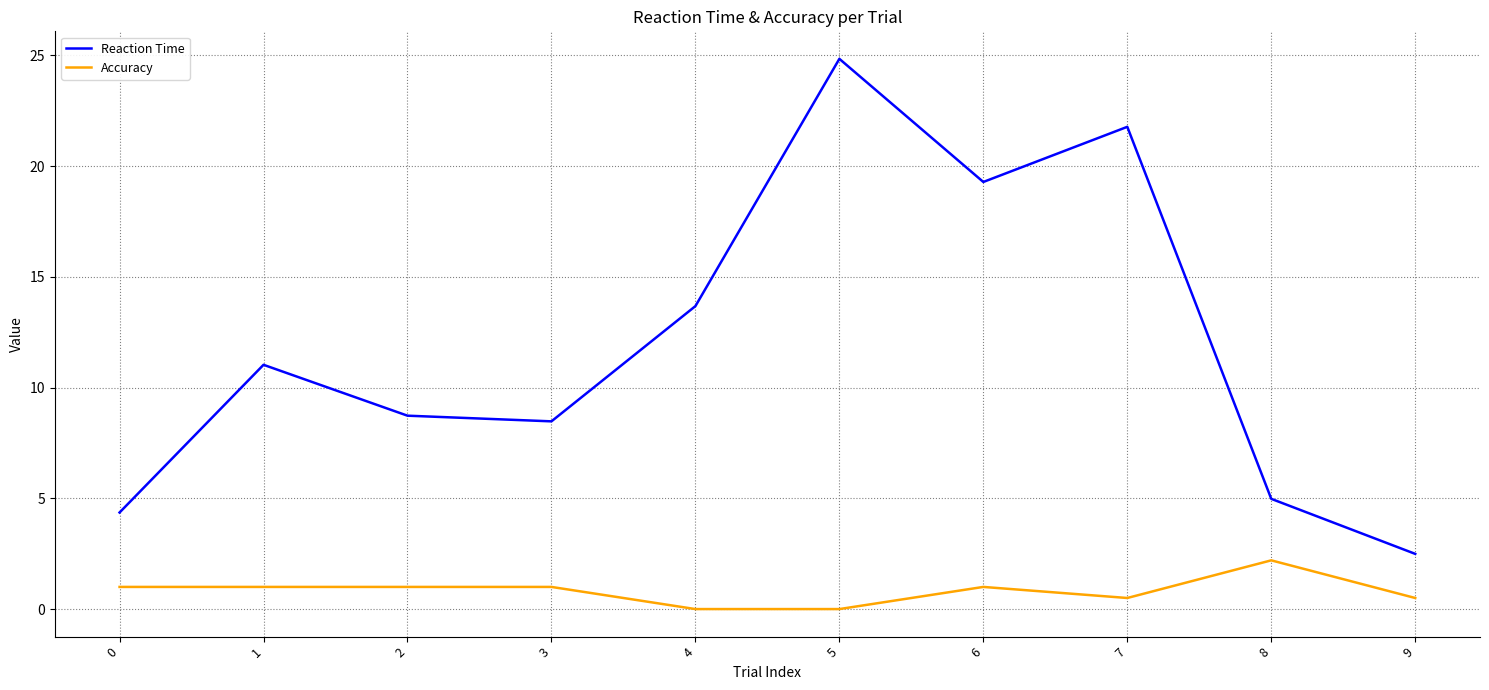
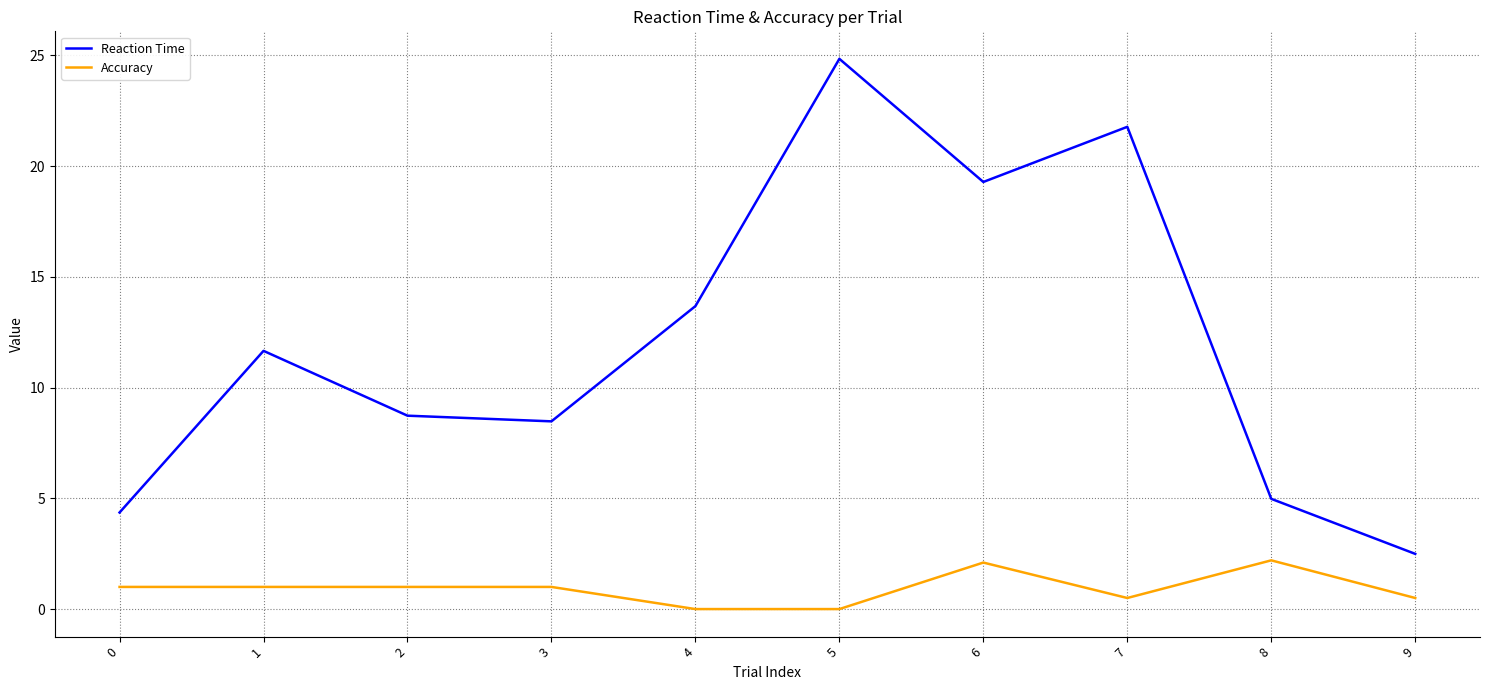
Reaction Time, 1: 11.0 -> 11.7
Accuracy, 6: 1.0 -> 2.1
